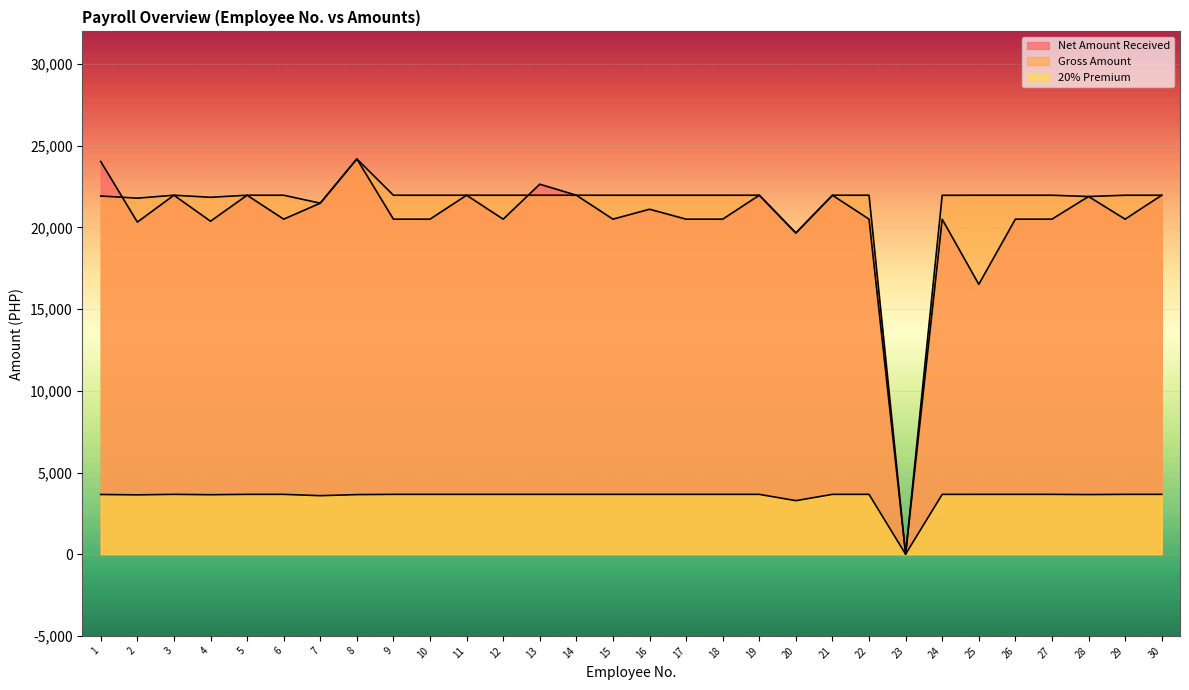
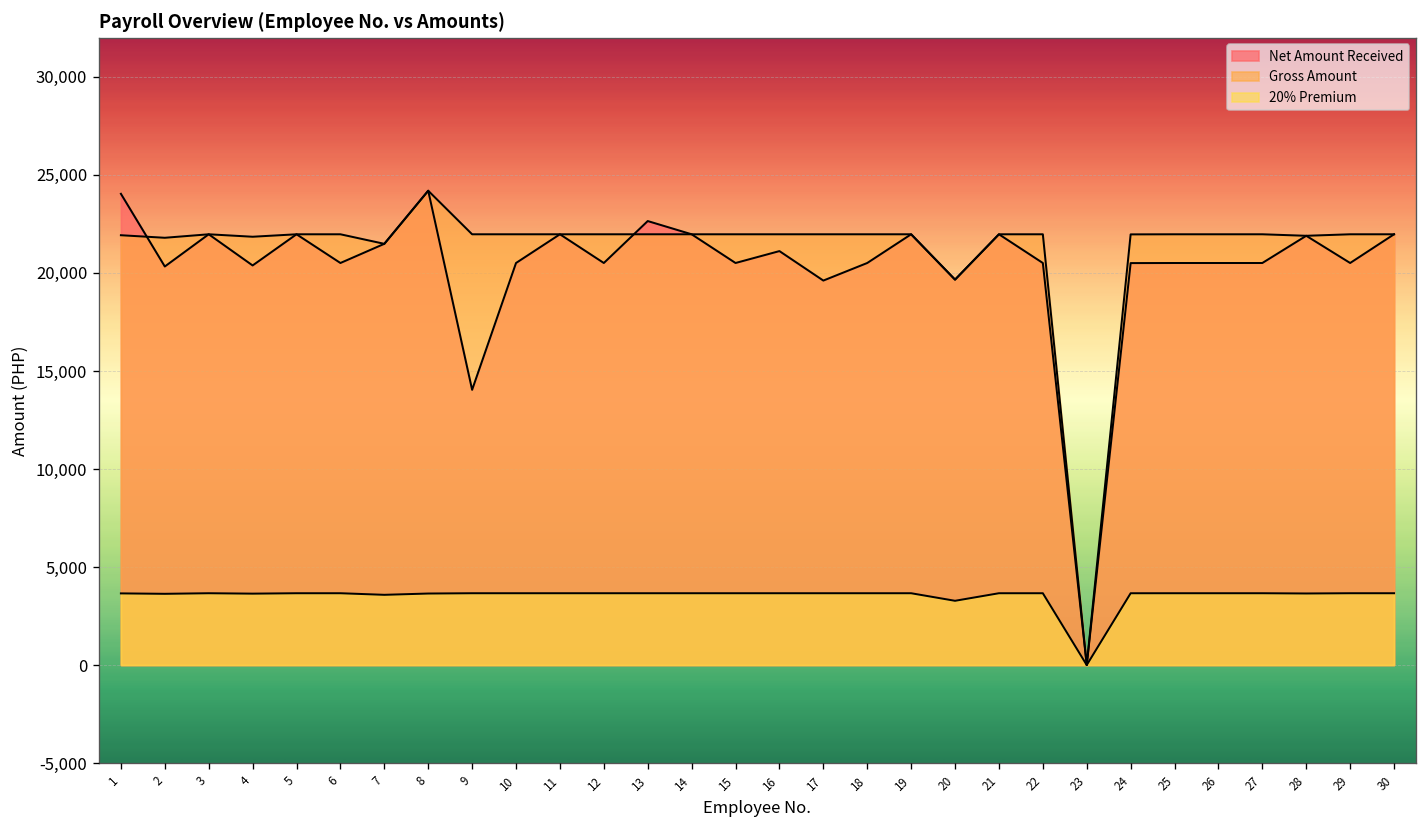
Net Amount Received, 9: 20,500 -> 14,000
Net Amount Received, 17: 20,500 -> 19,600
Net Amount Received, 25: 16,500 -> 20,500
